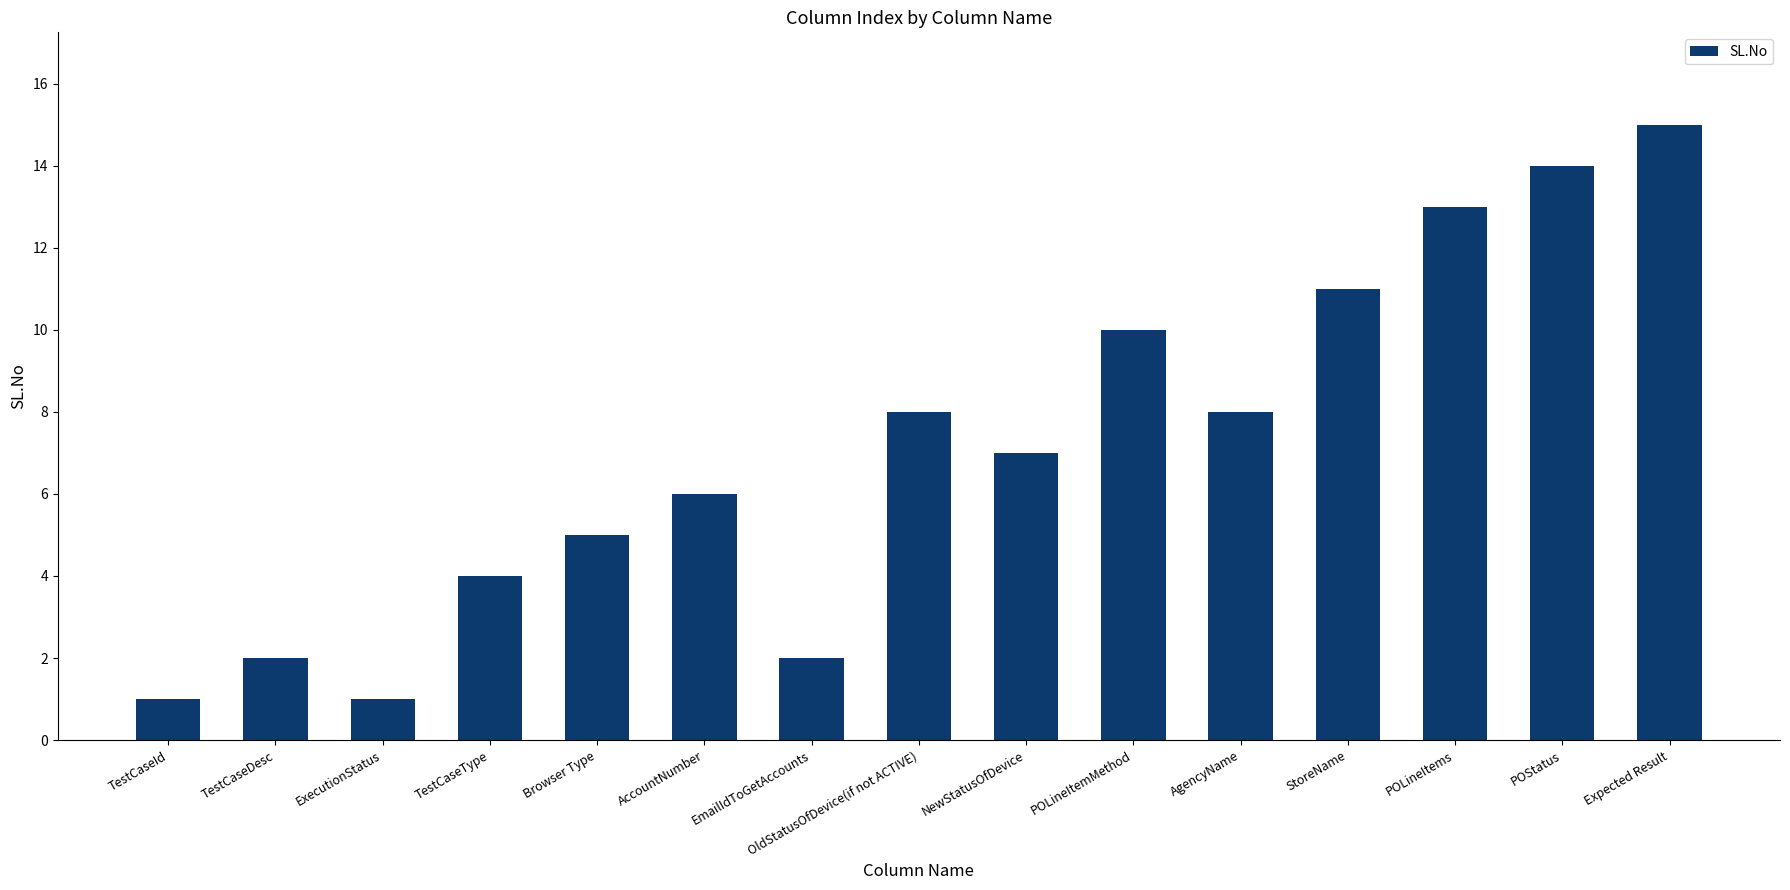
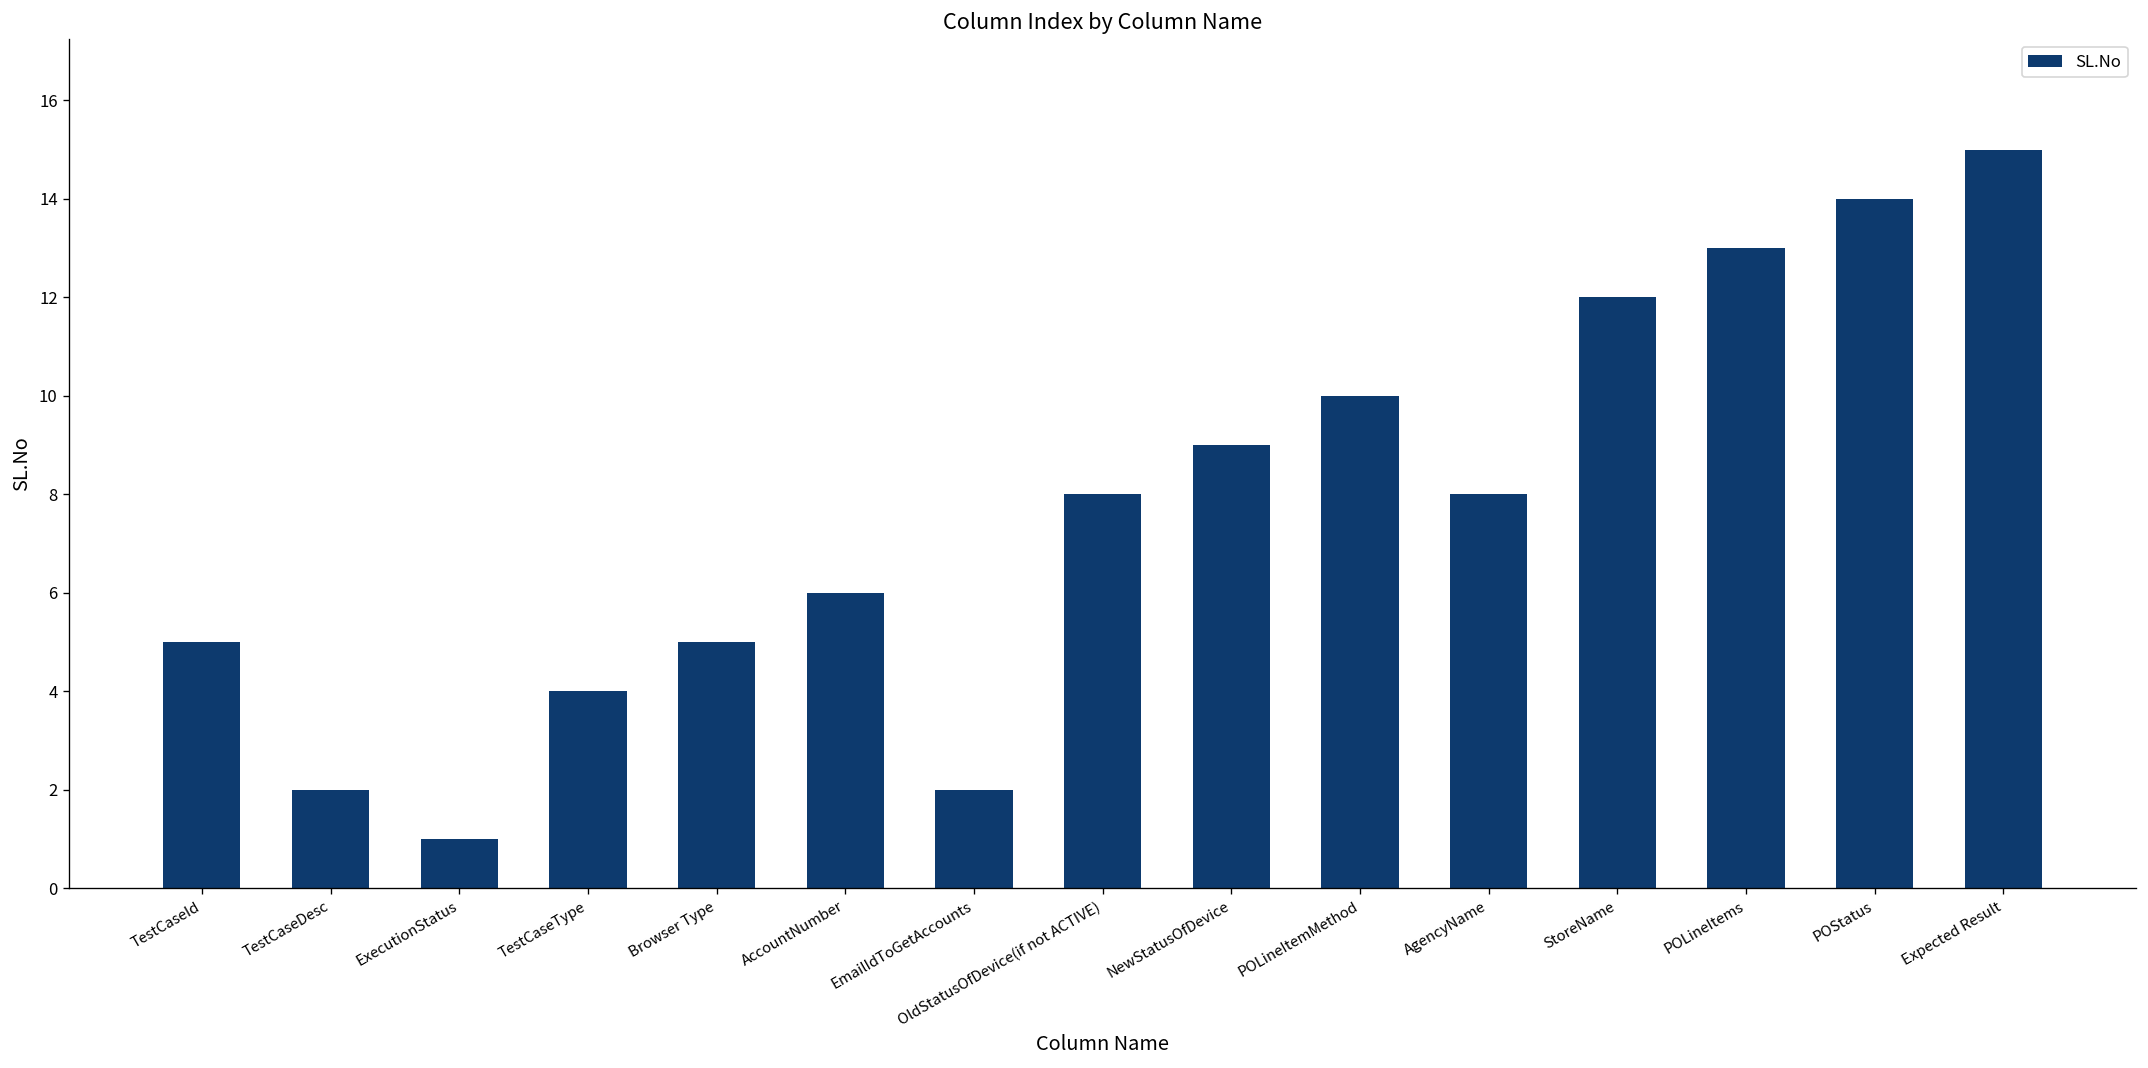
TestCaseId: 1 -> 5
NewStatusOfDevice: 7 -> 9
StoreName: 11 -> 12
